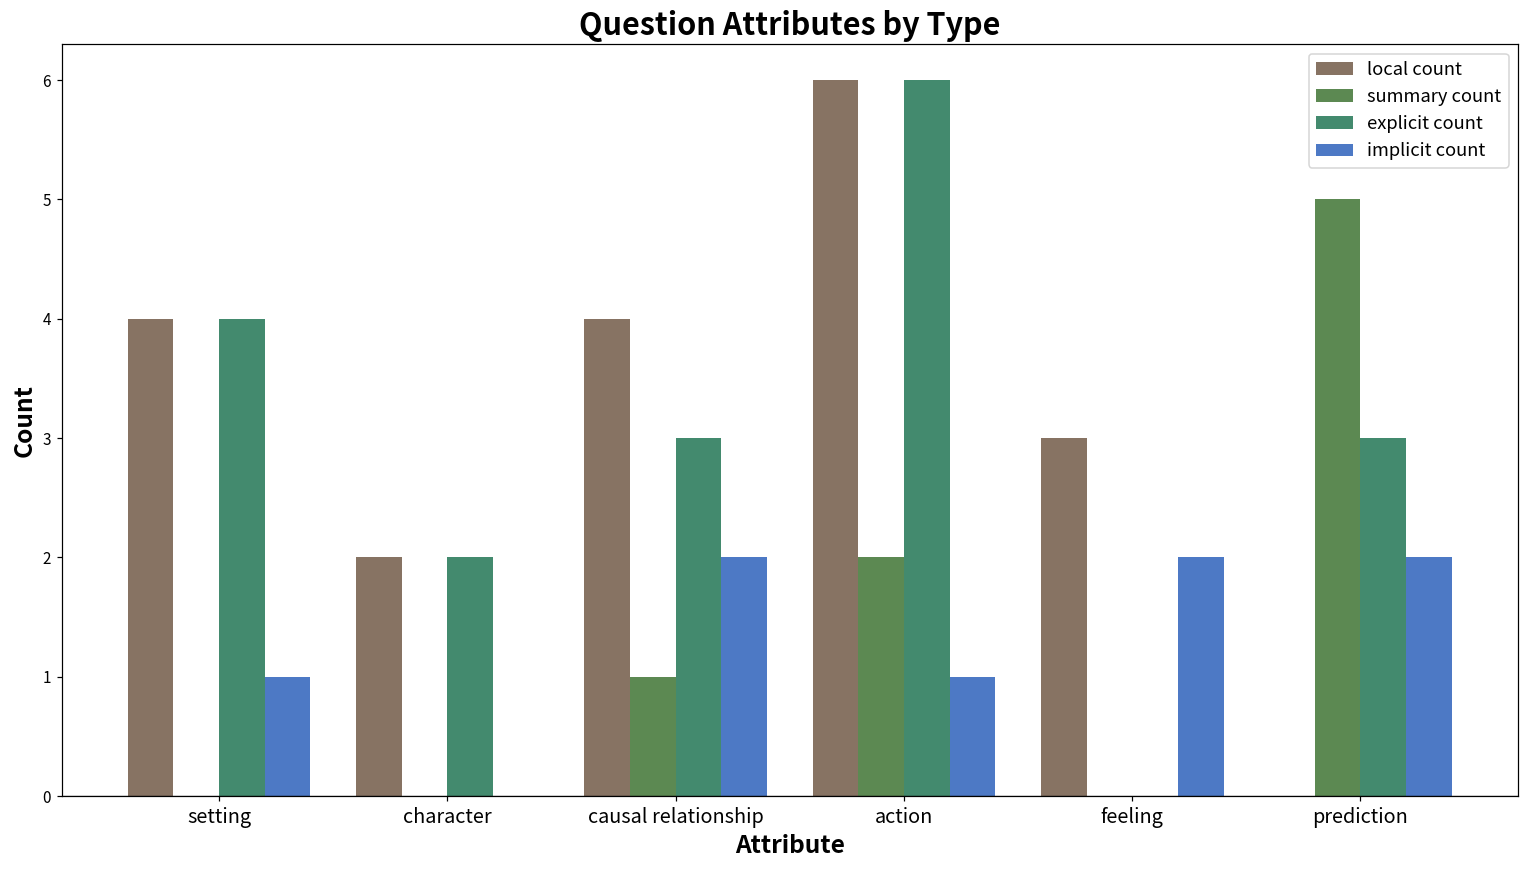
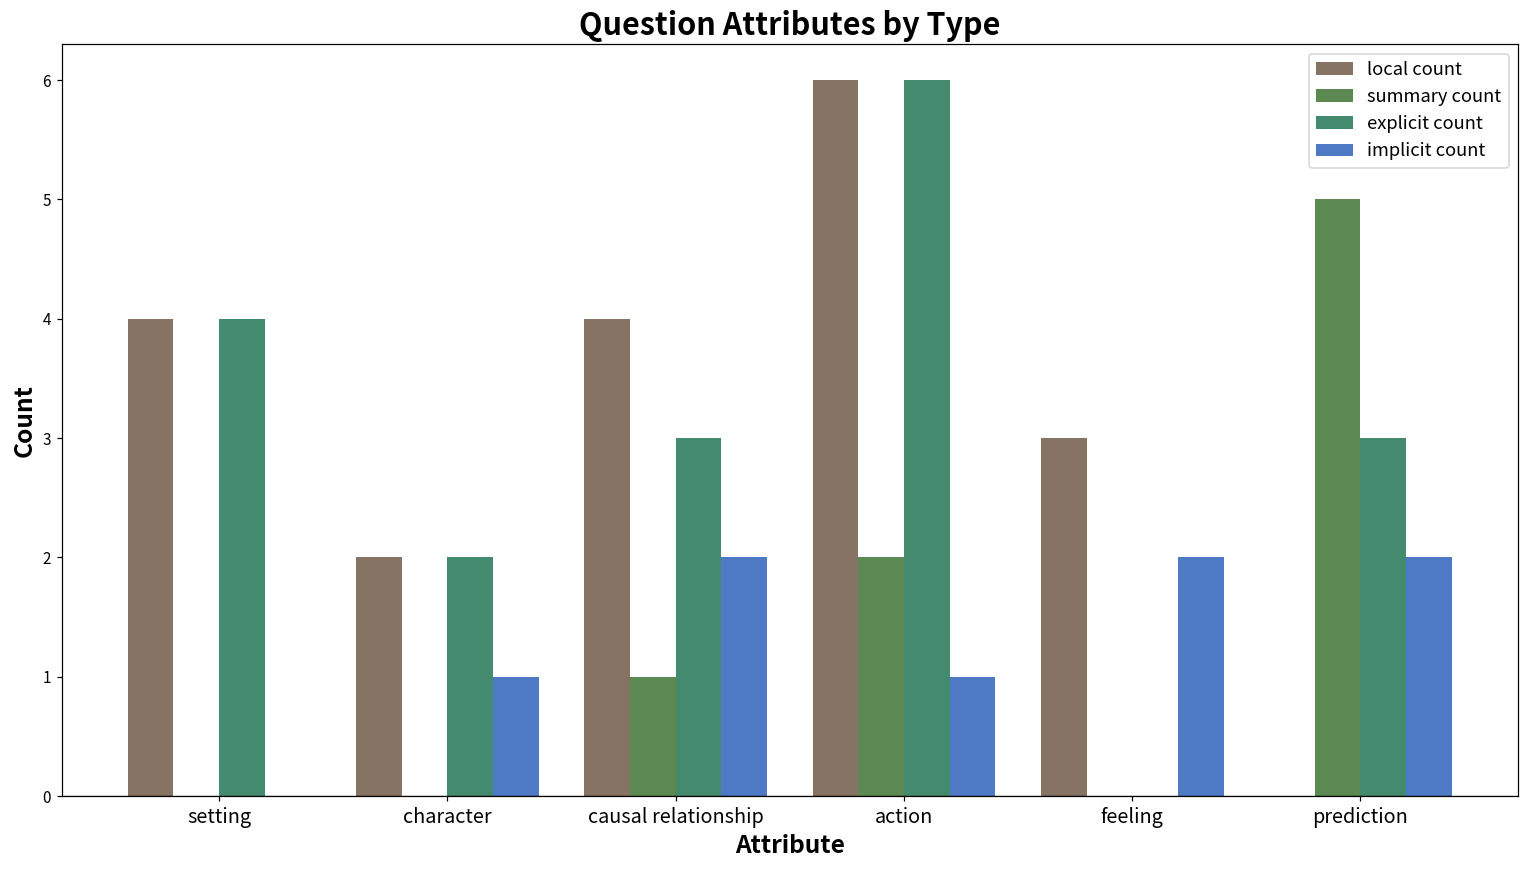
implicit count, setting: 1 -> 0
implicit count, character: 0 -> 1
